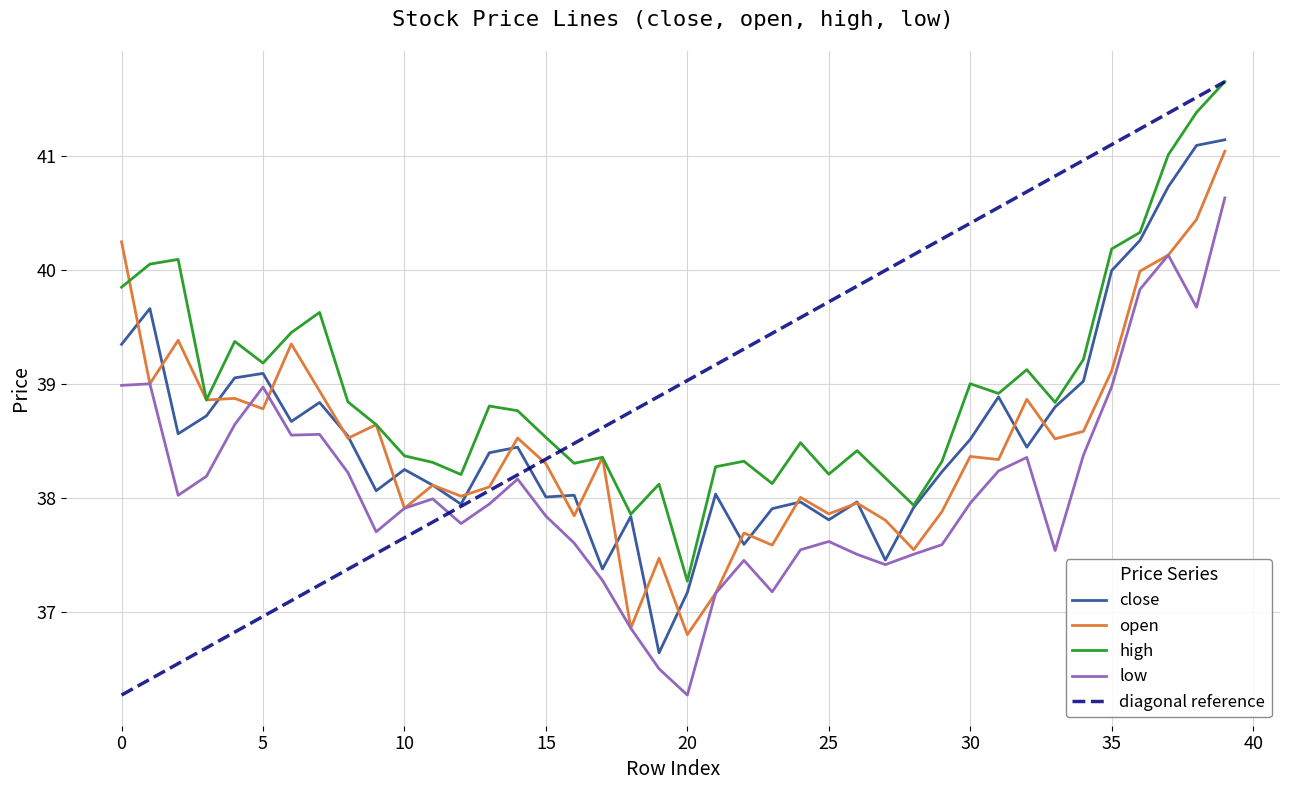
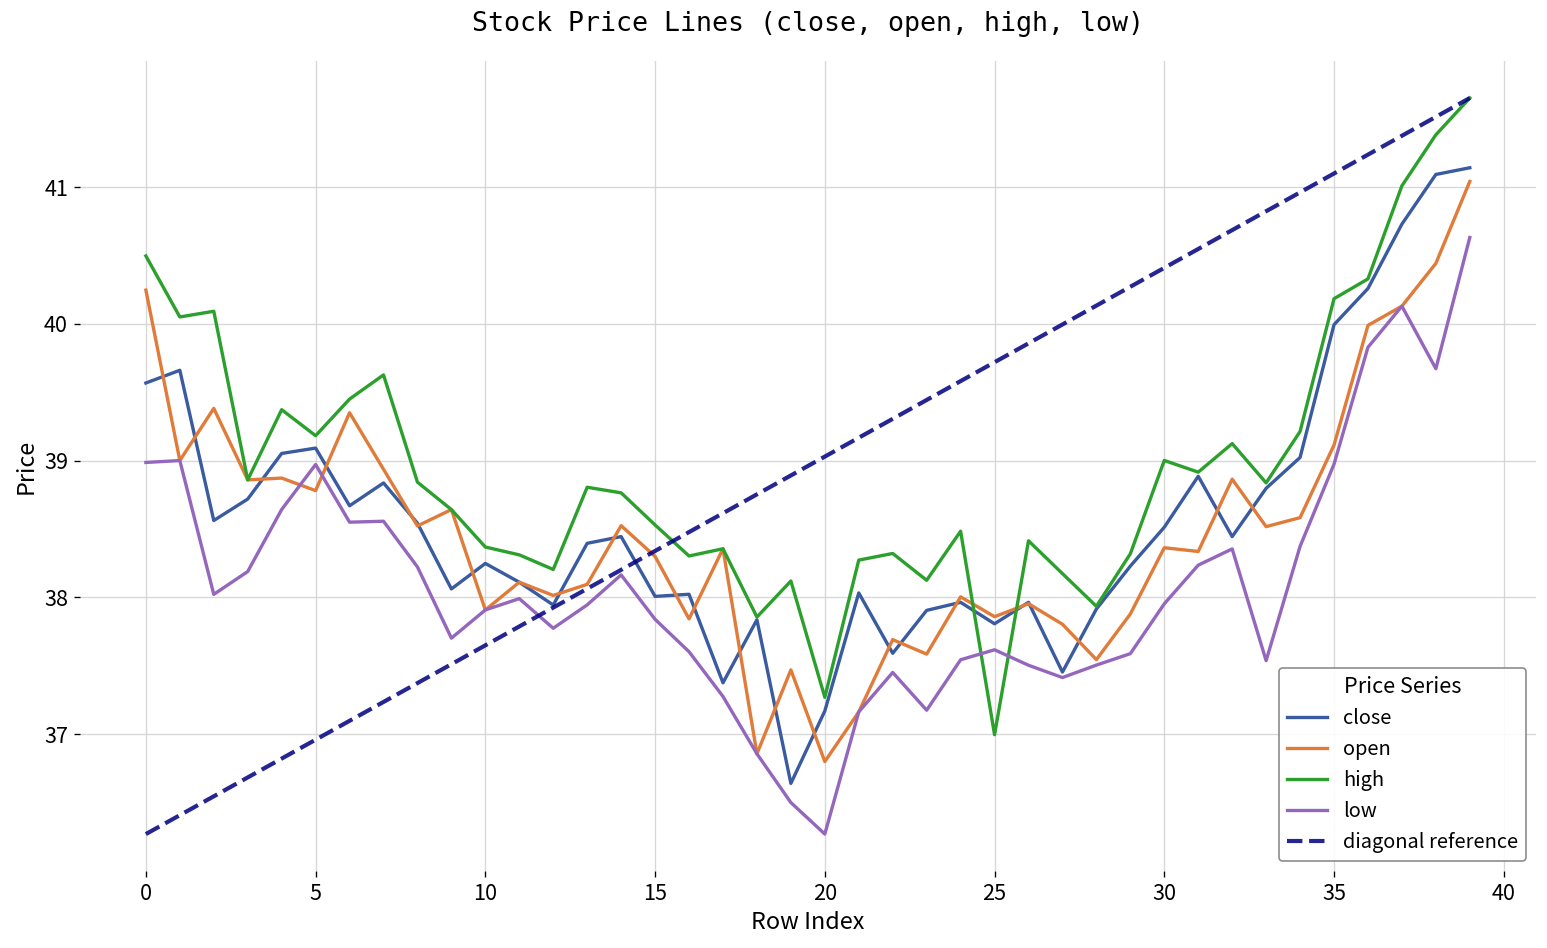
close, 0: 39.35 -> 39.57
high, 0: 39.85 -> 40.50
high, 25: 38.21 -> 37.00
